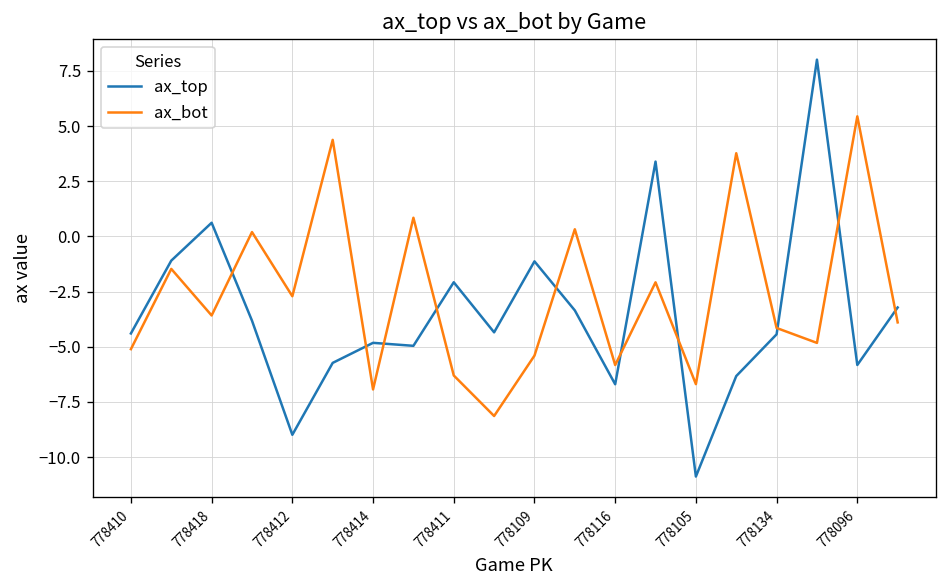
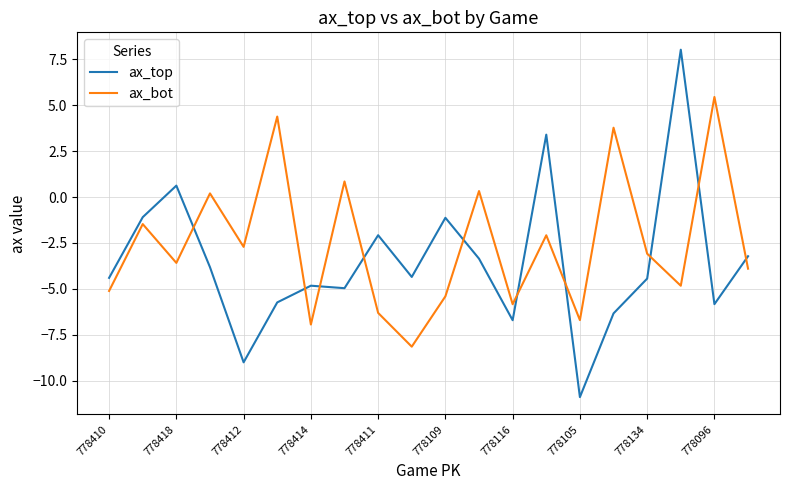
ax_bot, 778134: -4.1 -> -3.1
